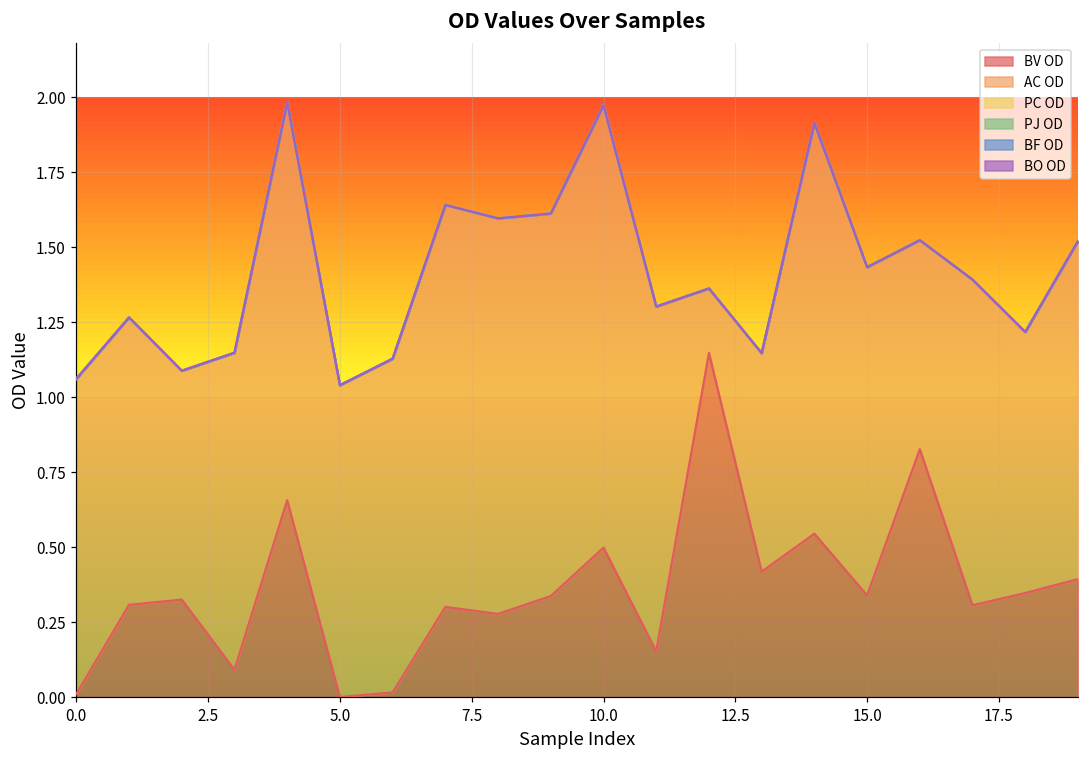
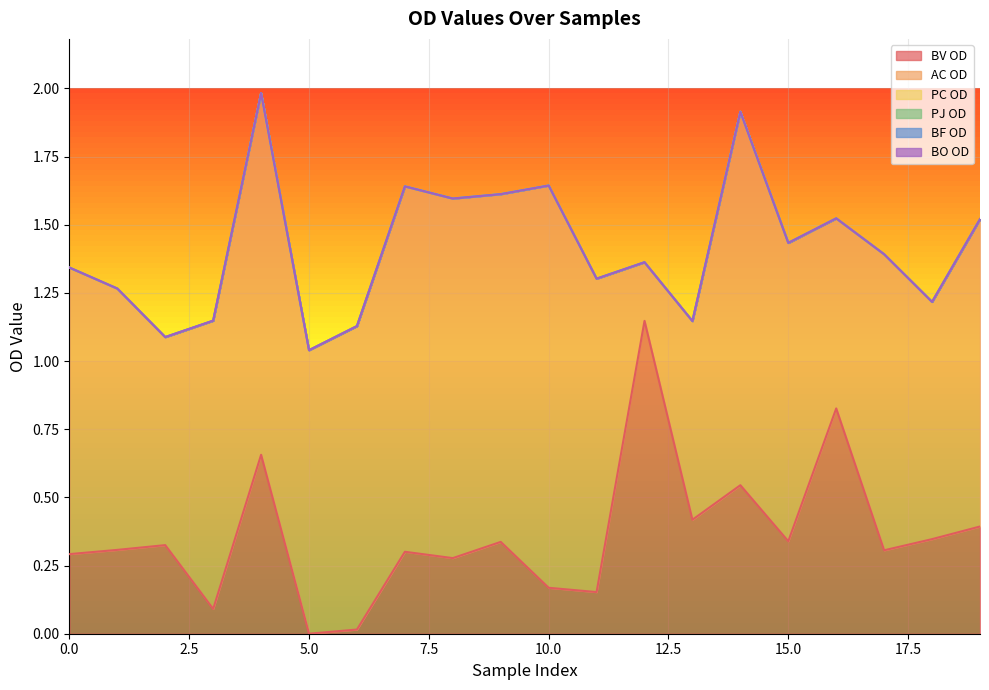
BV OD, 0.0: 0.01 -> 0.29
BV OD, 10.0: 0.50 -> 0.17
